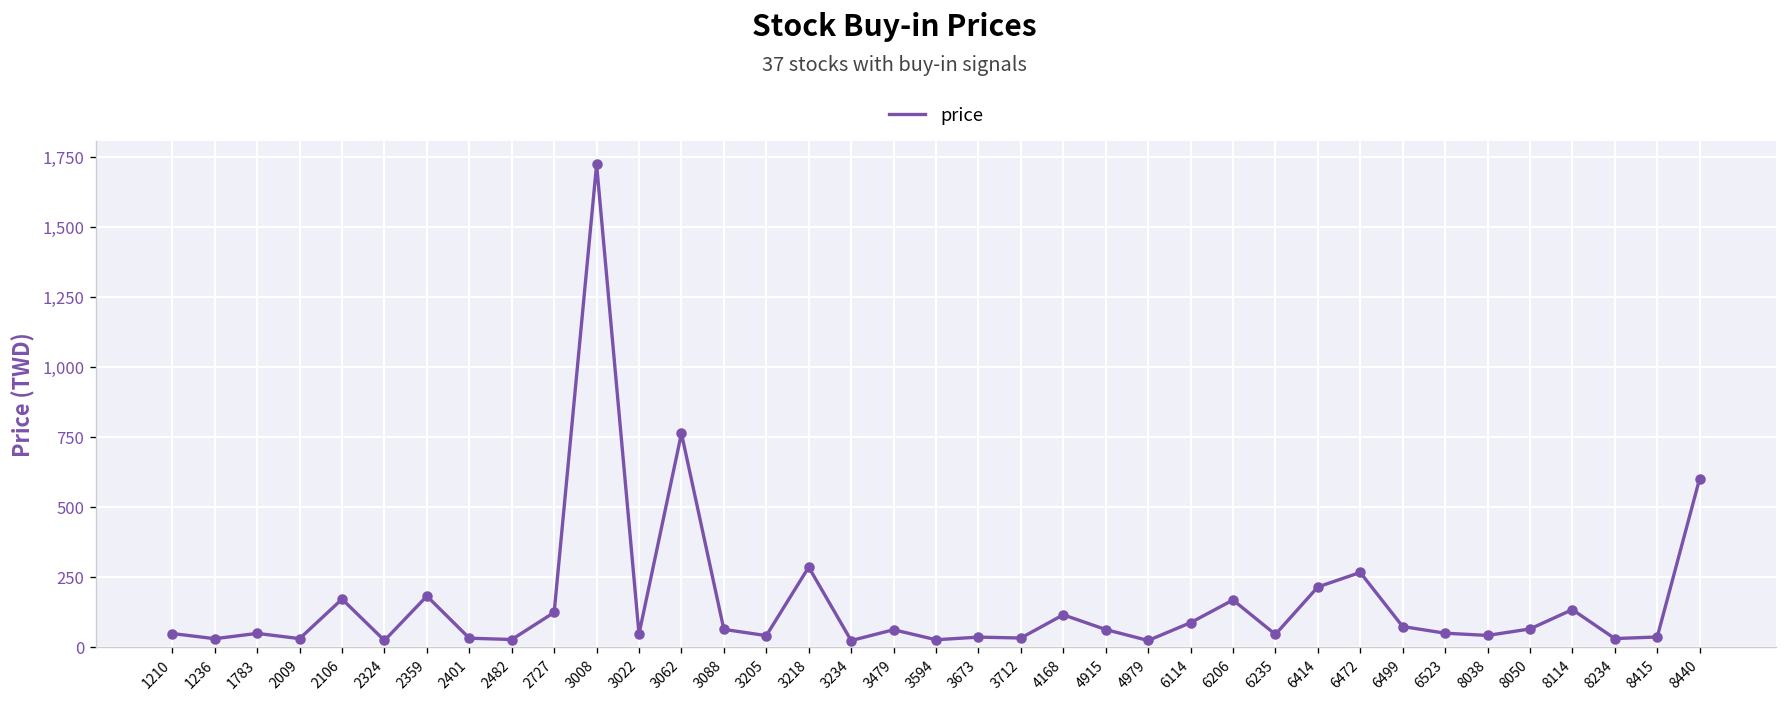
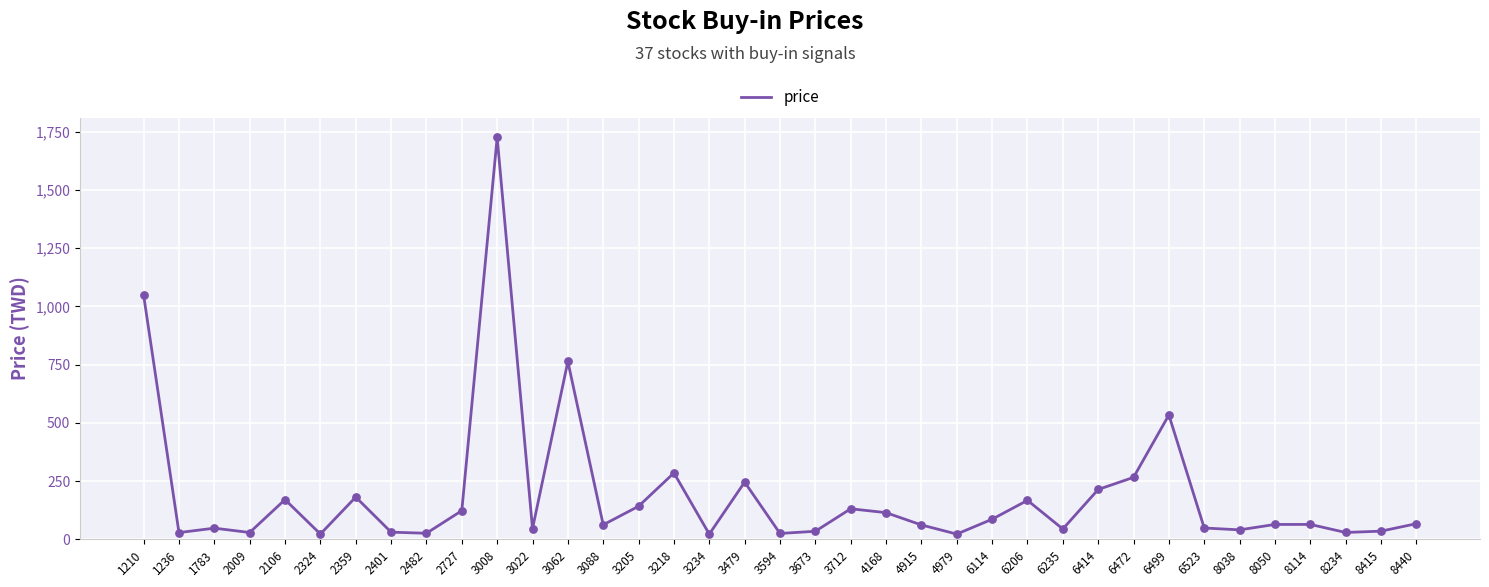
1210: 50 -> 1,050
3205: 40 -> 140
3479: 60 -> 250
3712: 30 -> 130
6499: 70 -> 530
8114: 130 -> 60
8440: 600 -> 70
